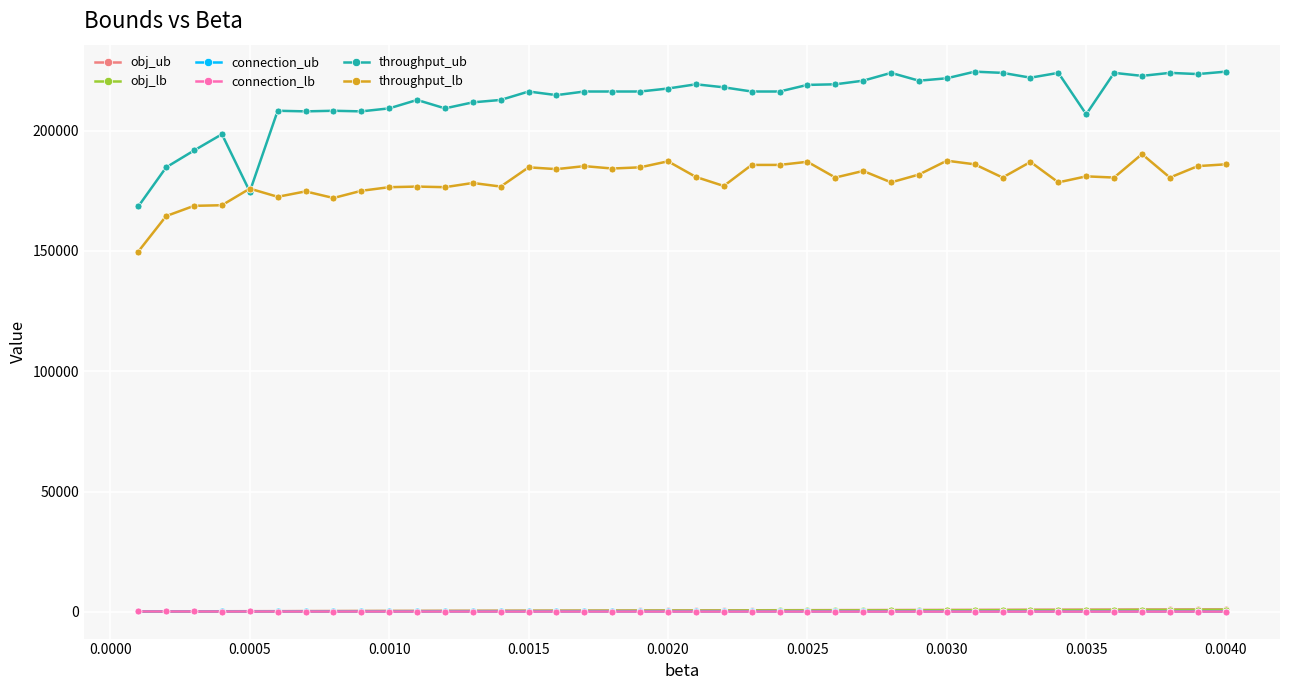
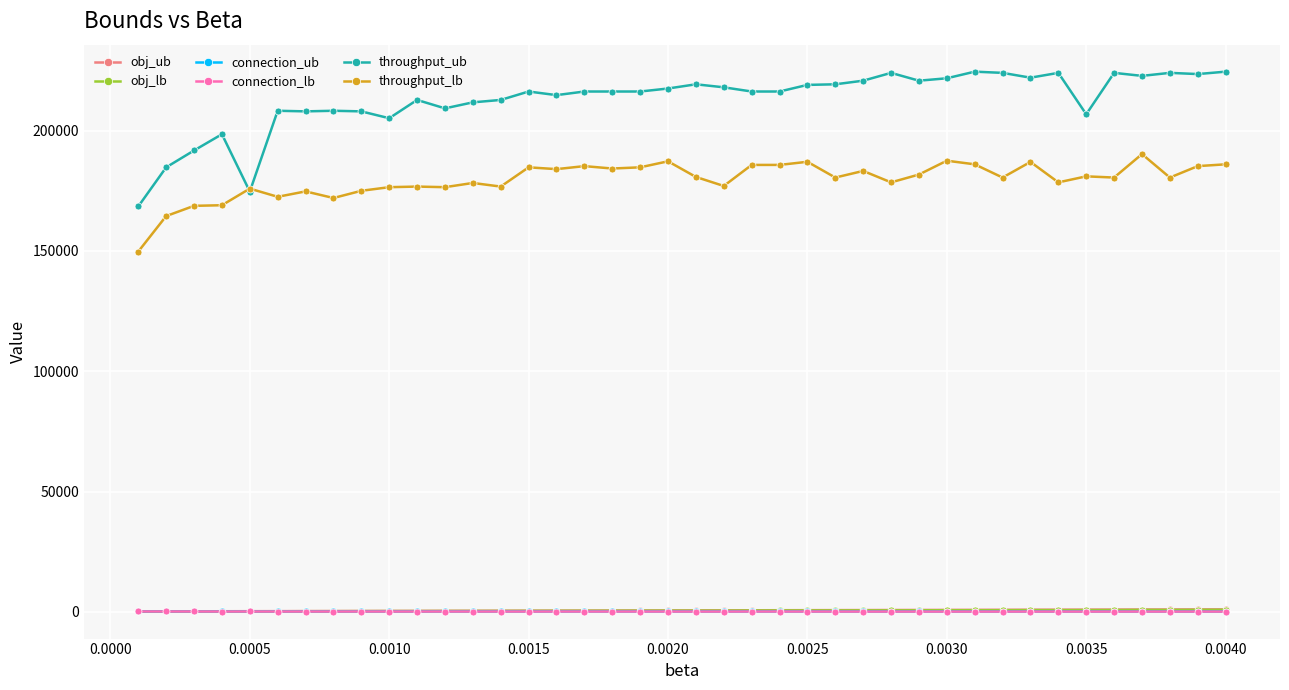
throughput_ub, 0.0010: 209000 -> 205000
